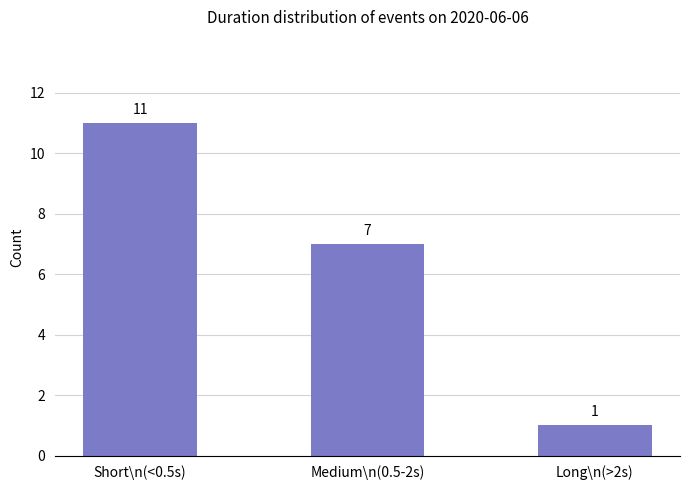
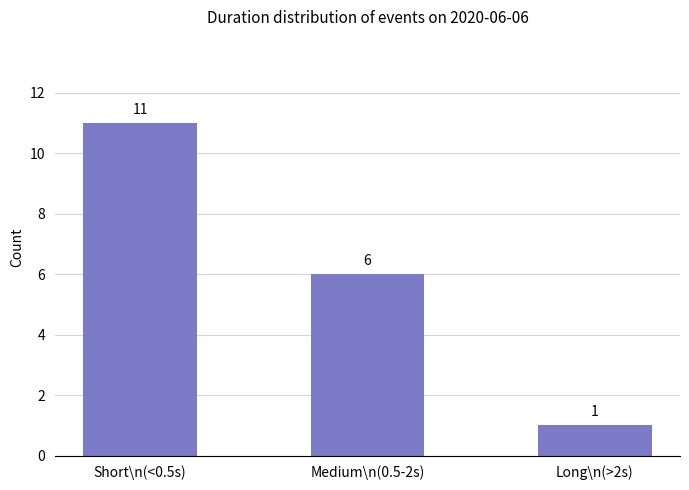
Medium\n(0.5-2s): 7 -> 6
